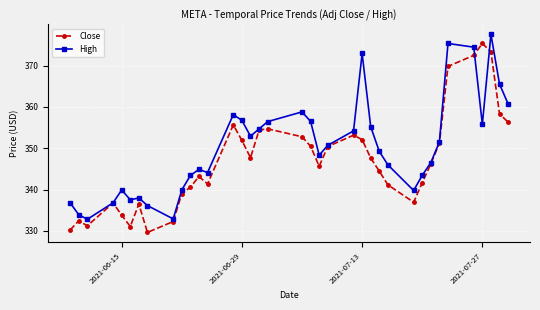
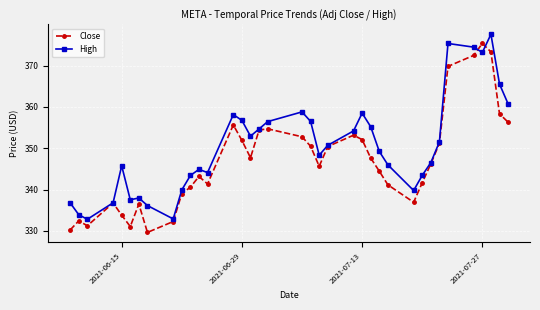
High, 2021-06-15: 340 -> 346
High, 2021-07-13: 373 -> 358
High, 2021-07-27: 356 -> 373
